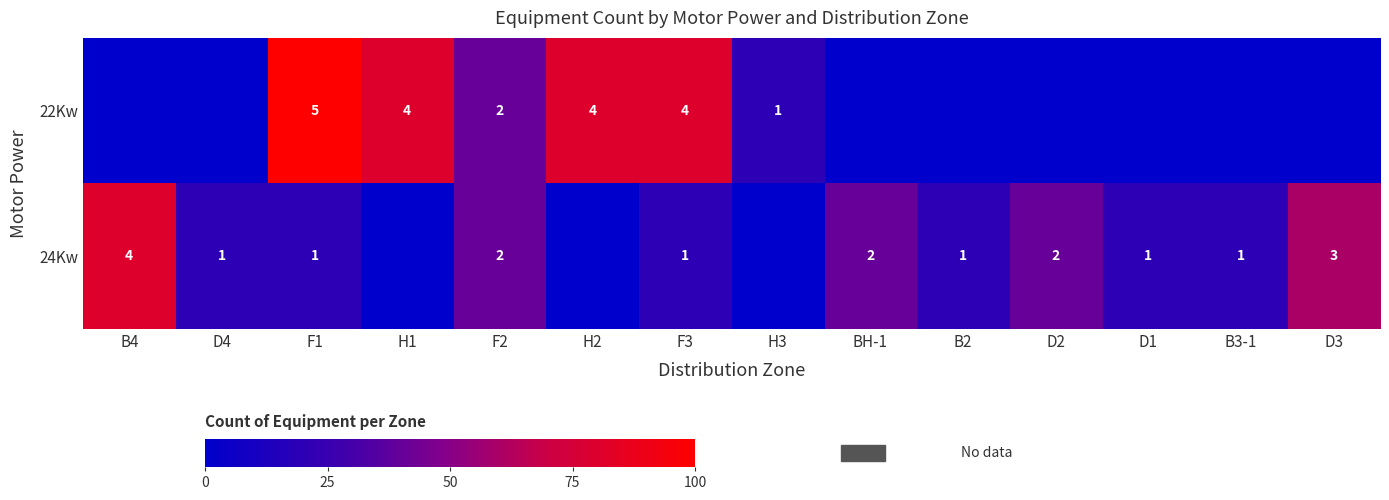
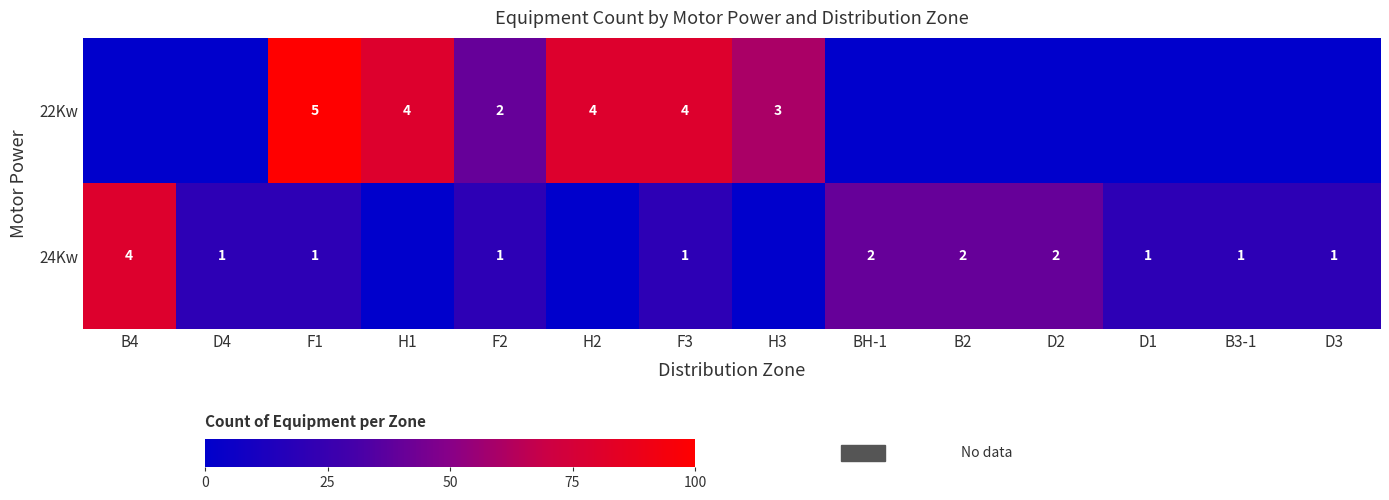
22Kw, H3: 1 -> 3
24Kw, F2: 2 -> 1
24Kw, B2: 1 -> 2
24Kw, D3: 3 -> 1
